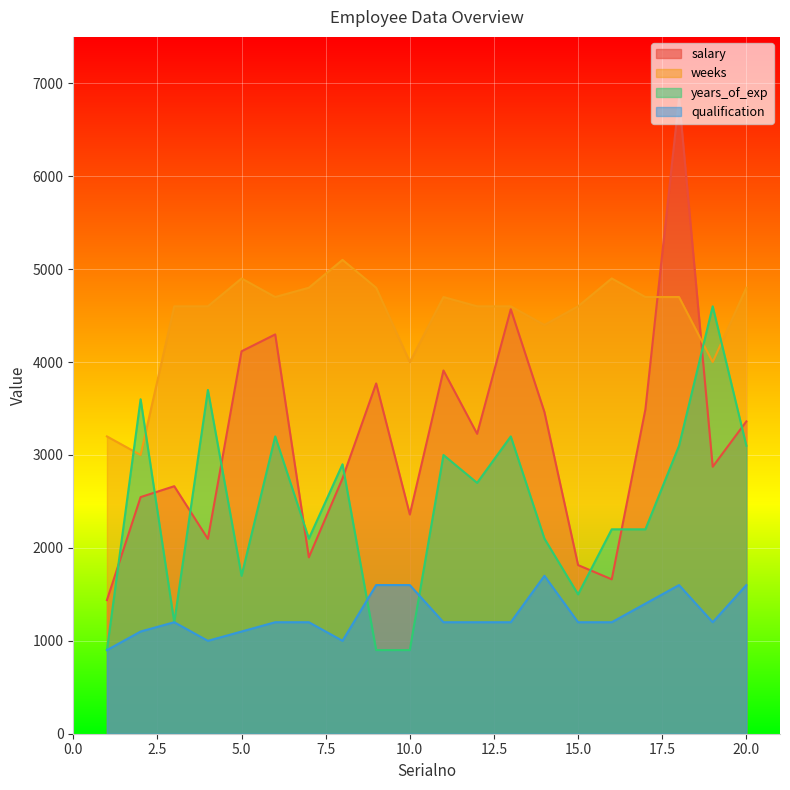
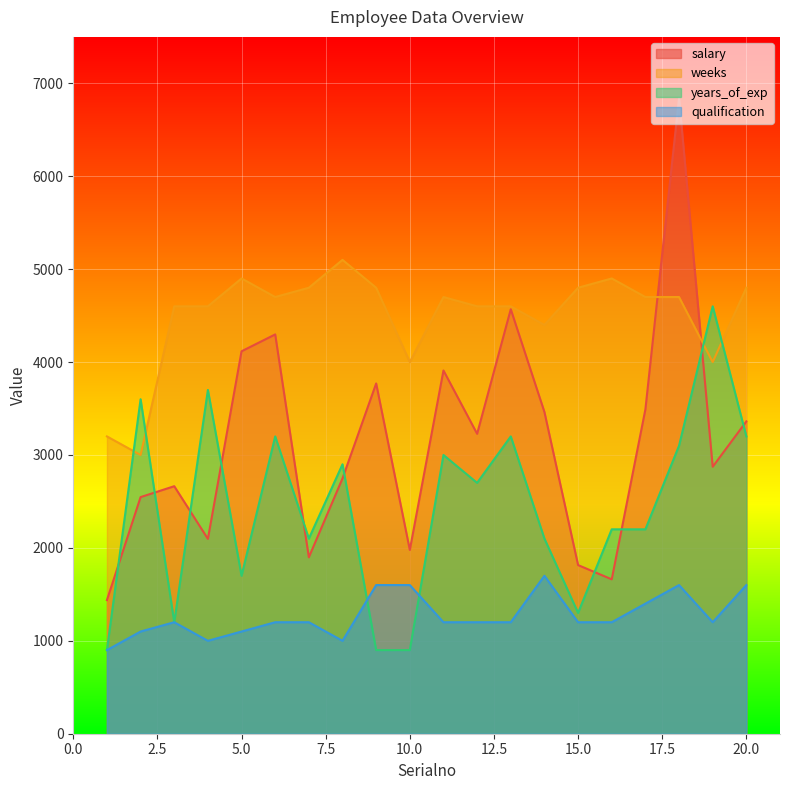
salary, 10.0: 2400 -> 2000
weeks, 15.0: 4600 -> 4800
years_of_exp, 15.0: 1500 -> 1300
years_of_exp, 20.0: 3100 -> 3200
